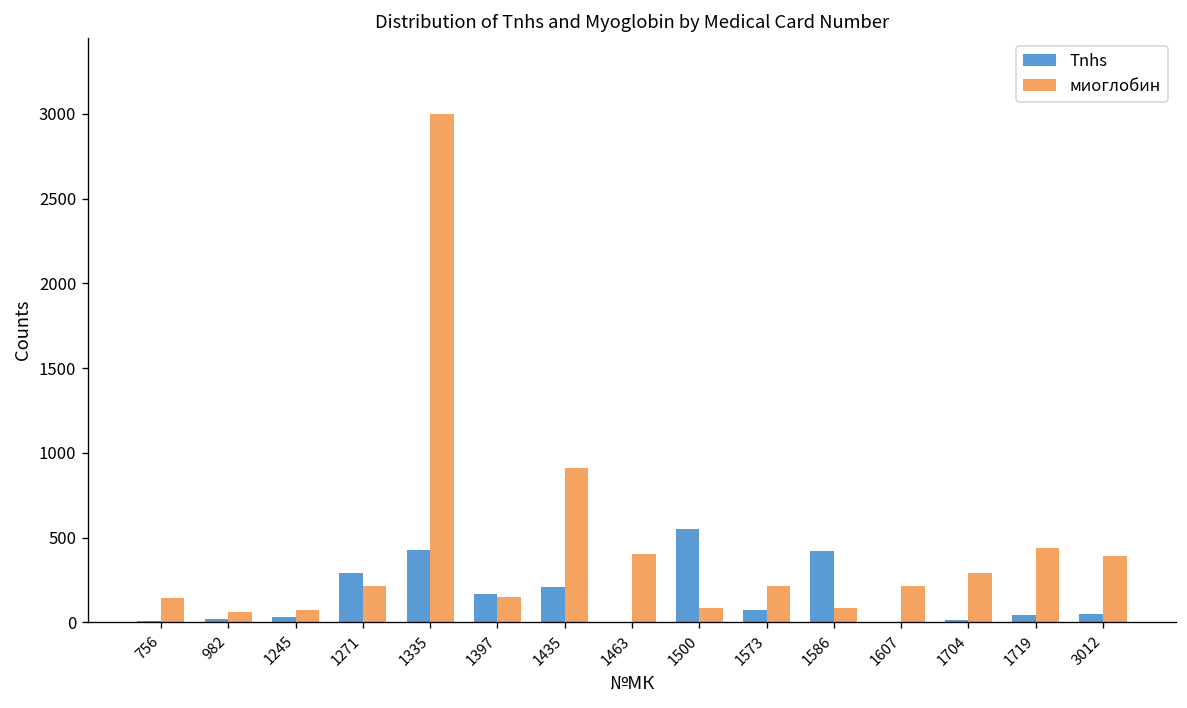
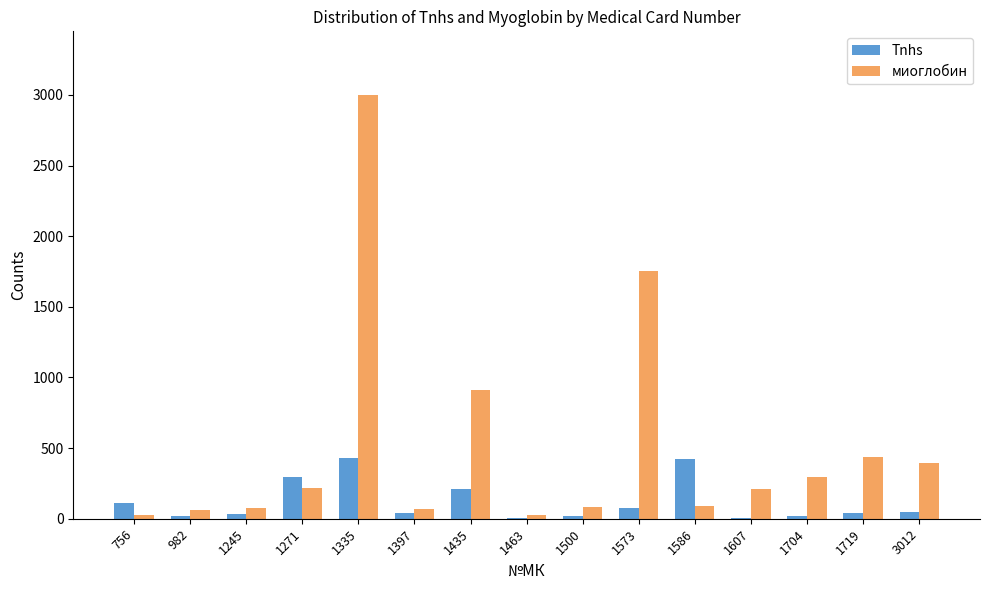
Tnhs, 756: 10 -> 110
миоглобин, 756: 150 -> 20
Tnhs, 1397: 170 -> 40
миоглобин, 1397: 150 -> 70
миоглобин, 1463: 400 -> 30
Tnhs, 1500: 550 -> 20
миоглобин, 1573: 210 -> 1750
